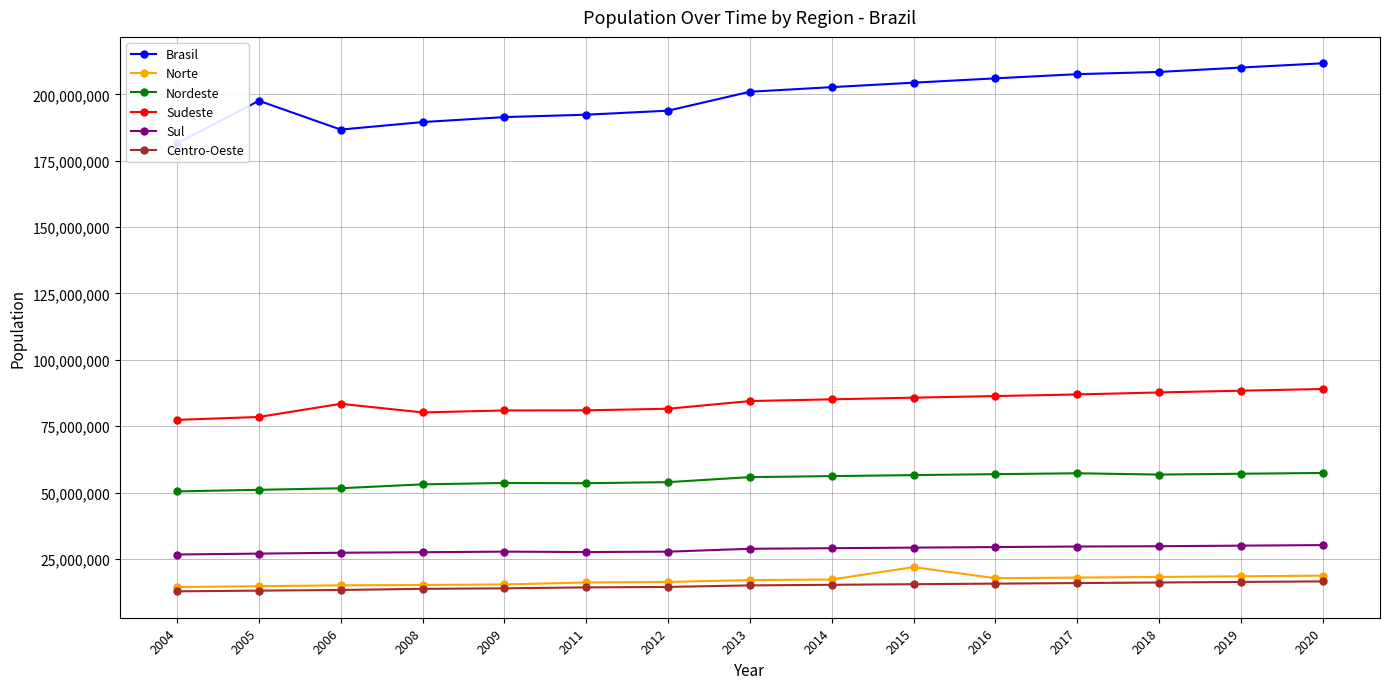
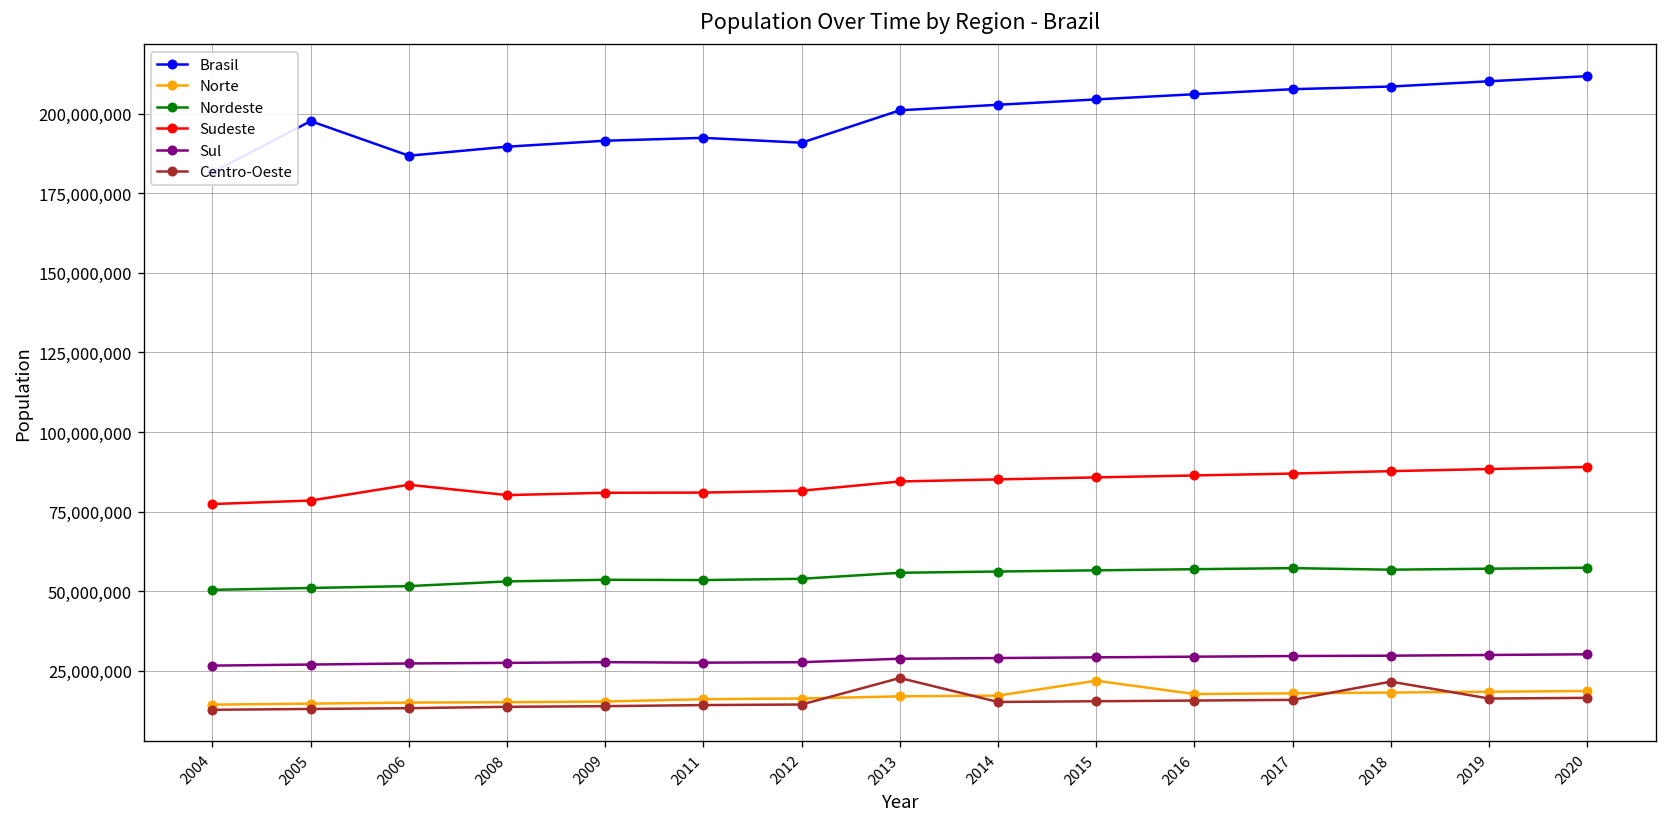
Brasil, 2012: 194,000,000 -> 191,000,000
Centro-Oeste, 2013: 15,000,000 -> 23,000,000
Centro-Oeste, 2018: 16,000,000 -> 22,000,000
